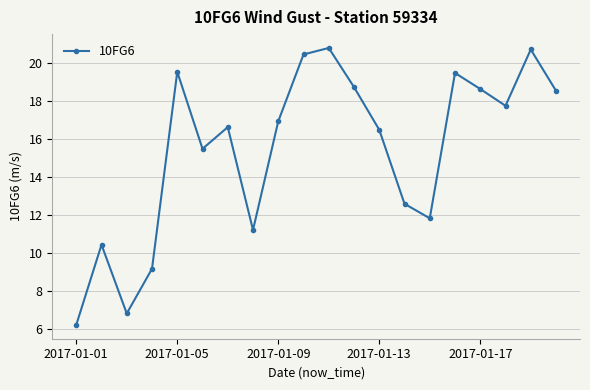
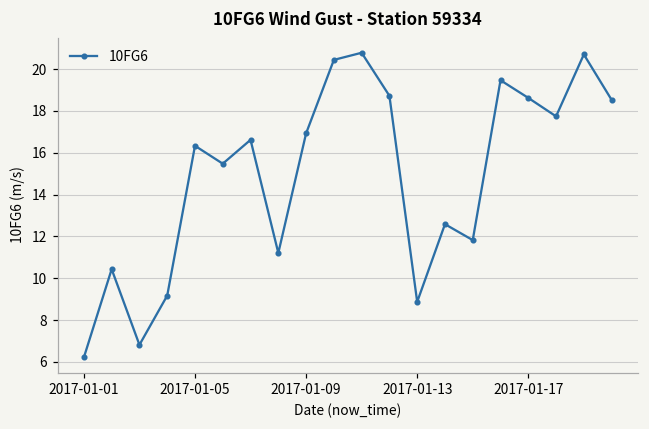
2017-01-05: 19.5 -> 16.3
2017-01-13: 16.5 -> 8.9
